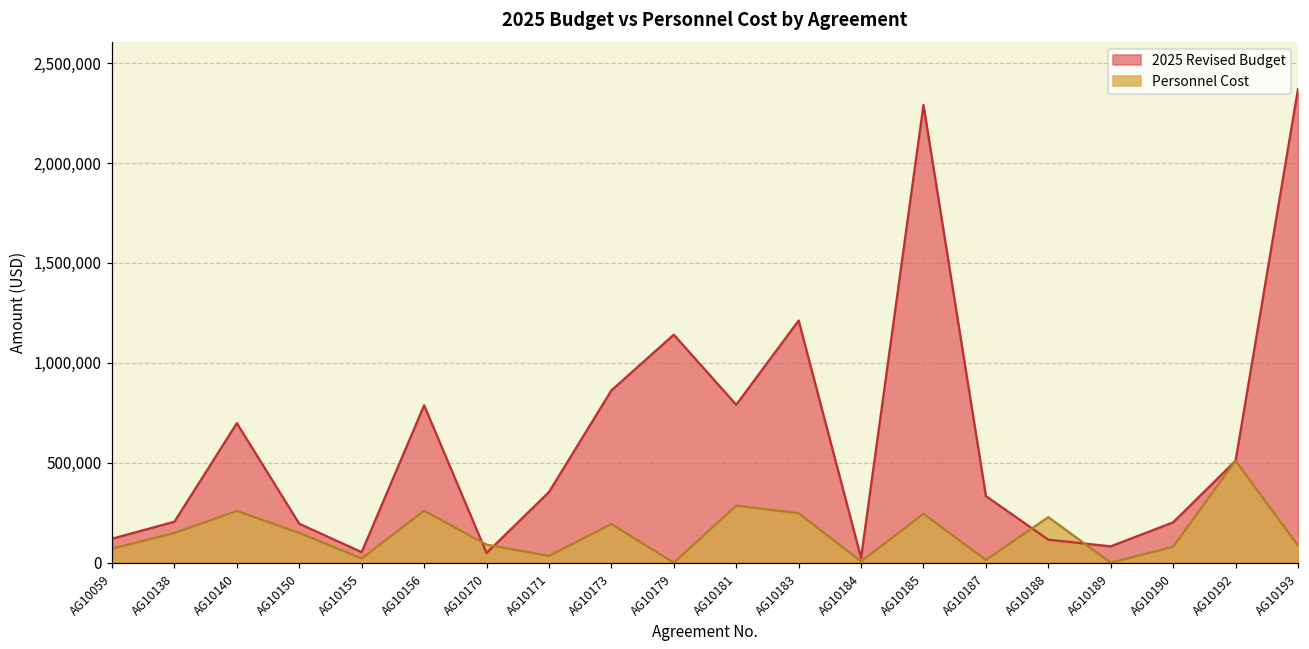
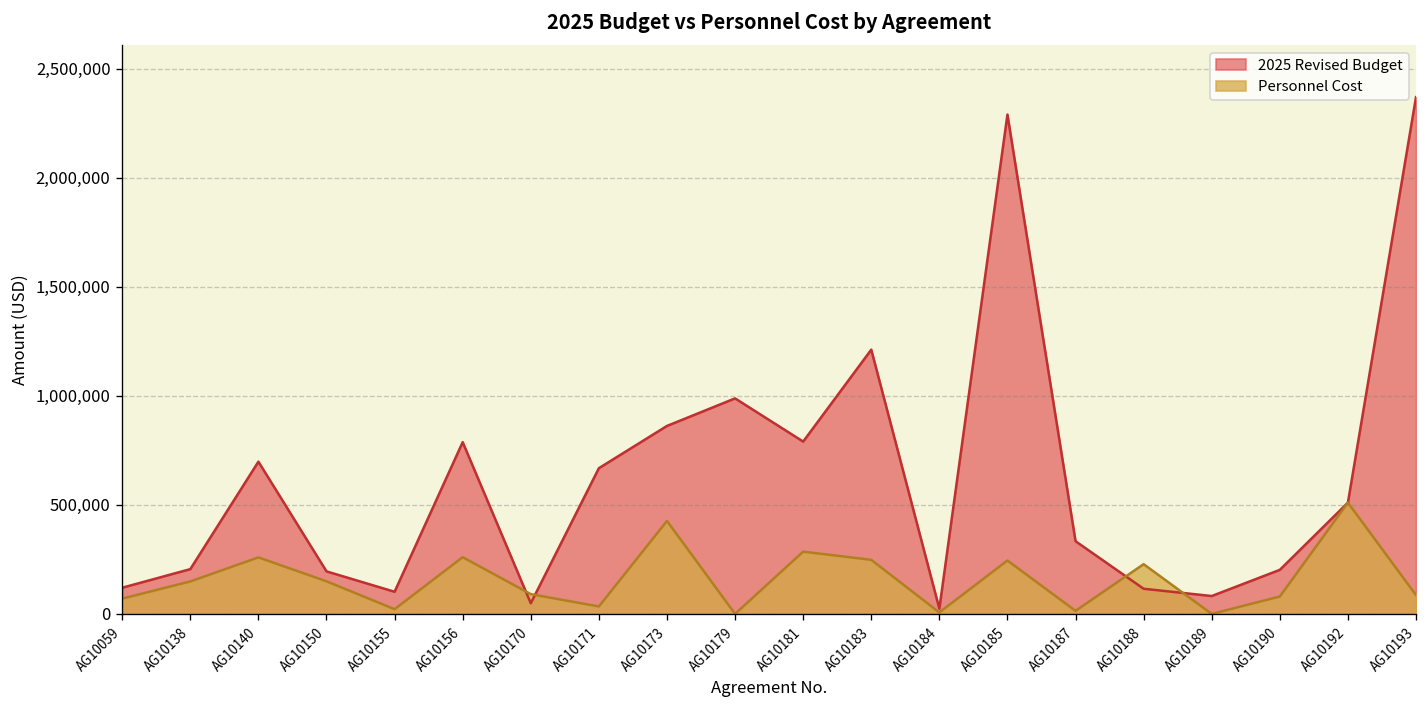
2025 Revised Budget, AG10155: 50,000 -> 100,000
2025 Revised Budget, AG10171: 350,000 -> 670,000
Personnel Cost, AG10173: 190,000 -> 430,000
2025 Revised Budget, AG10179: 1,140,000 -> 990,000
